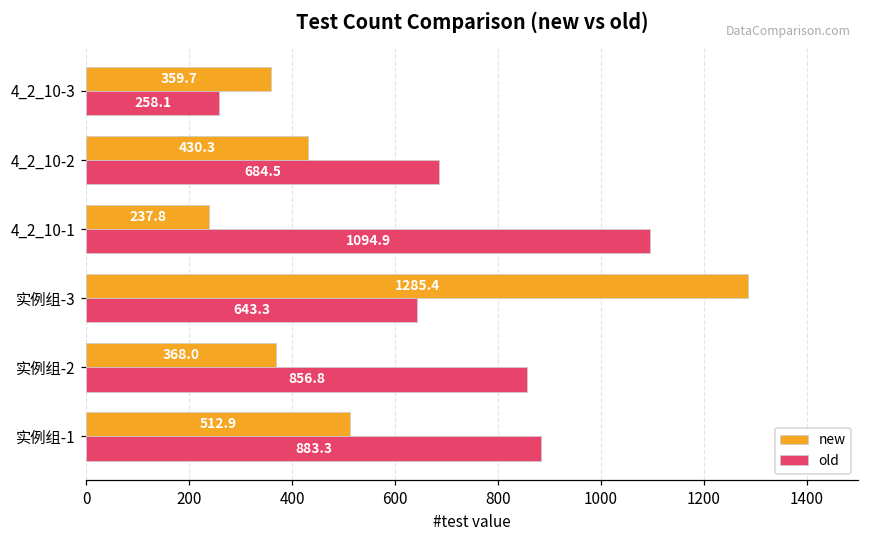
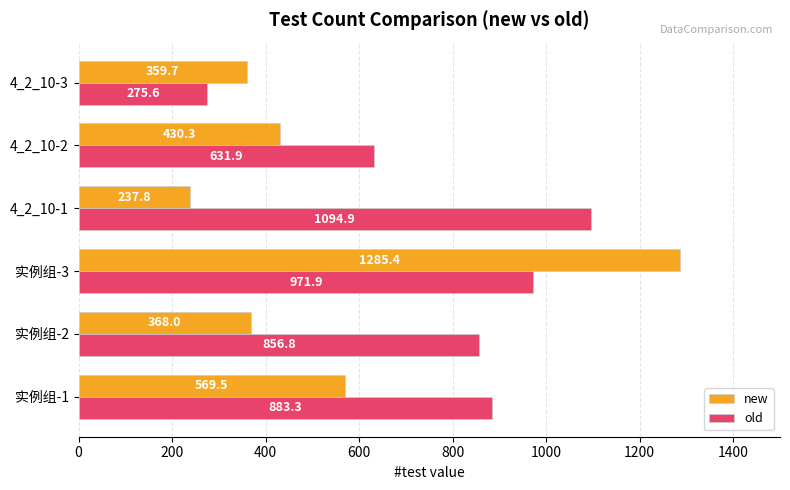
old, 4_2_10-3: 258.1 -> 275.6
old, 4_2_10-2: 684.5 -> 631.9
old, 实例组-3: 643.3 -> 971.9
new, 实例组-1: 512.9 -> 569.5
